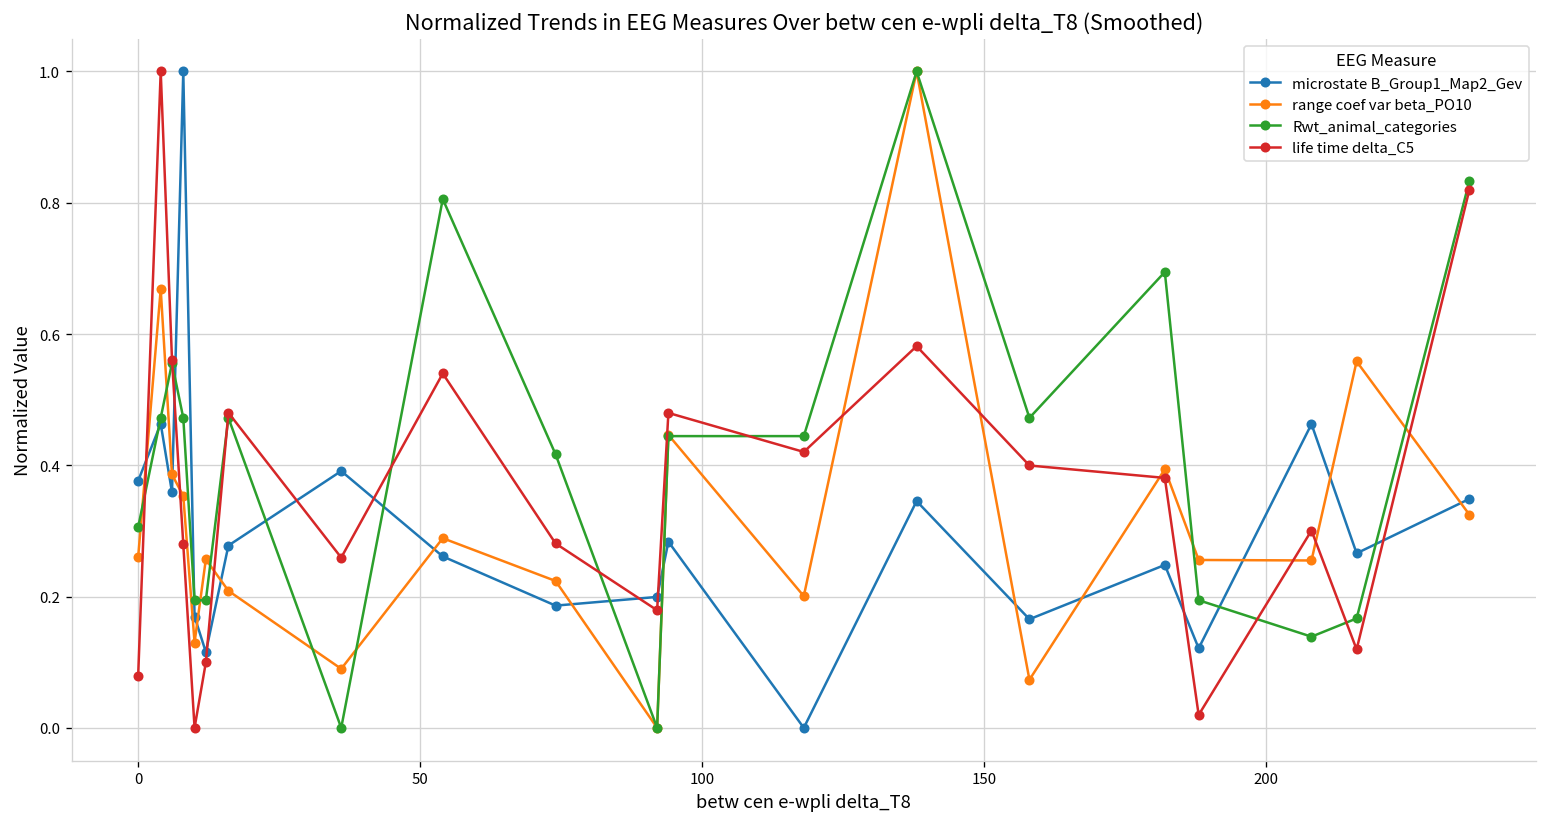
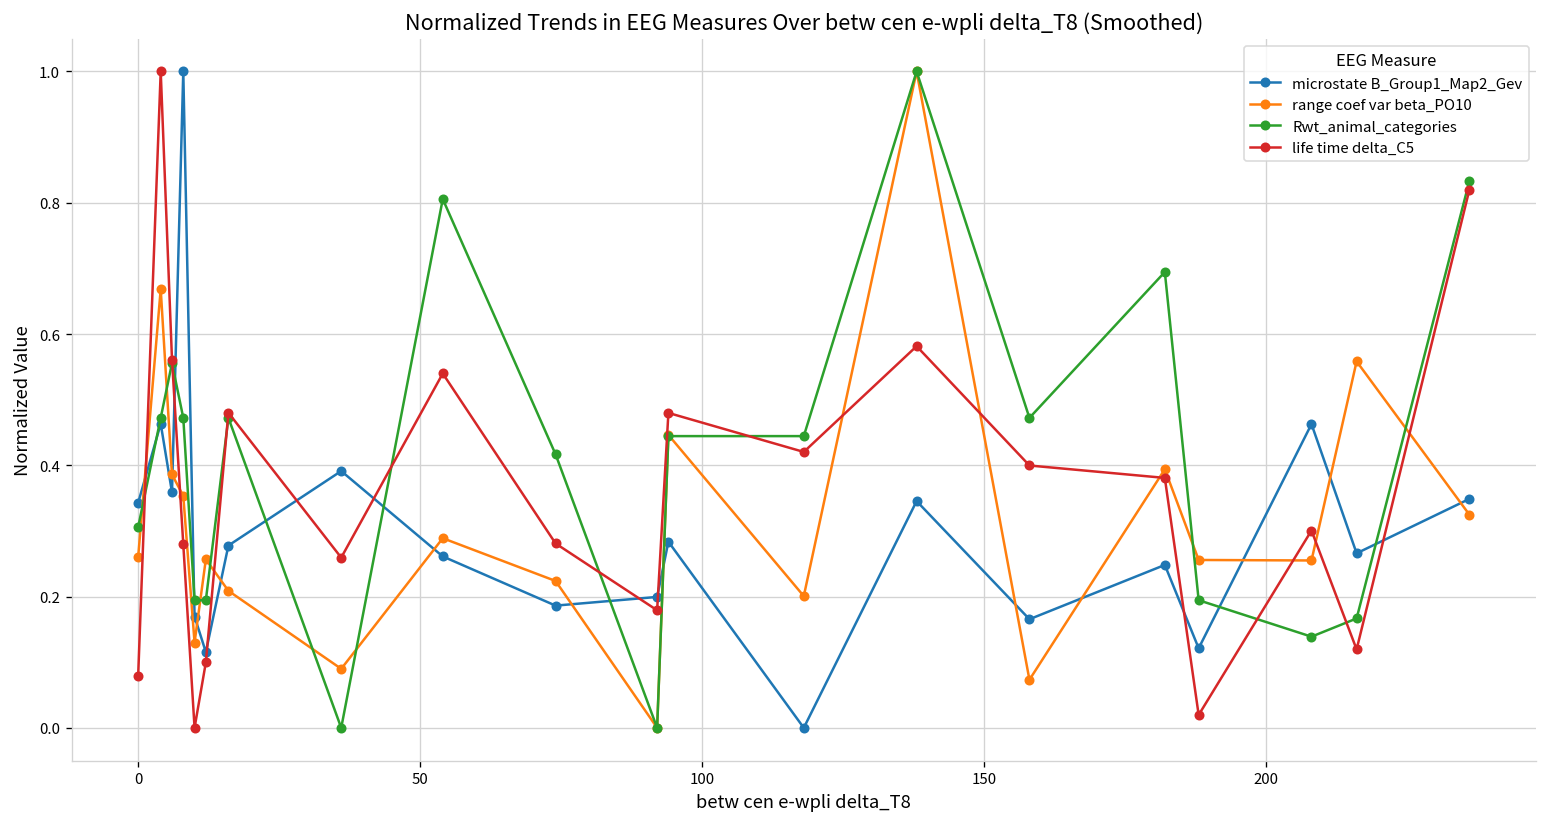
microstate B_Group1_Map2_Gev, 0: 0.38 -> 0.34
